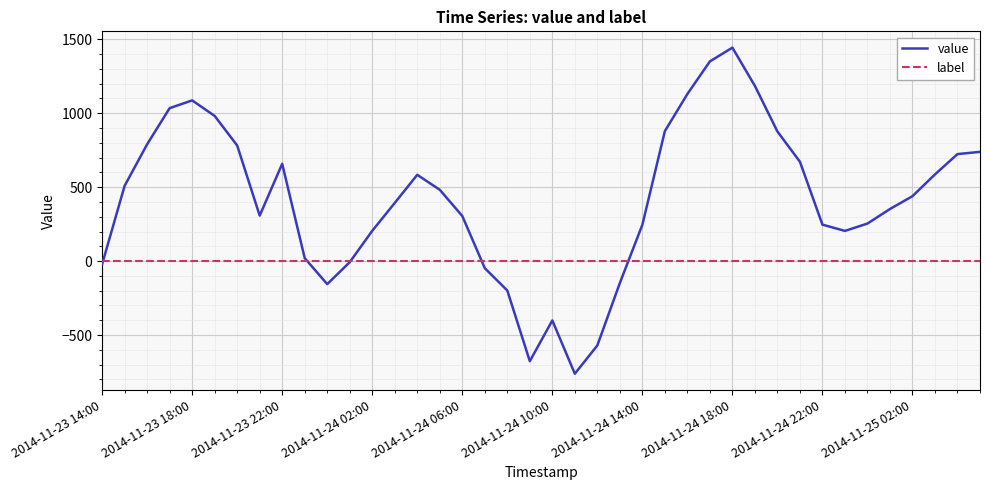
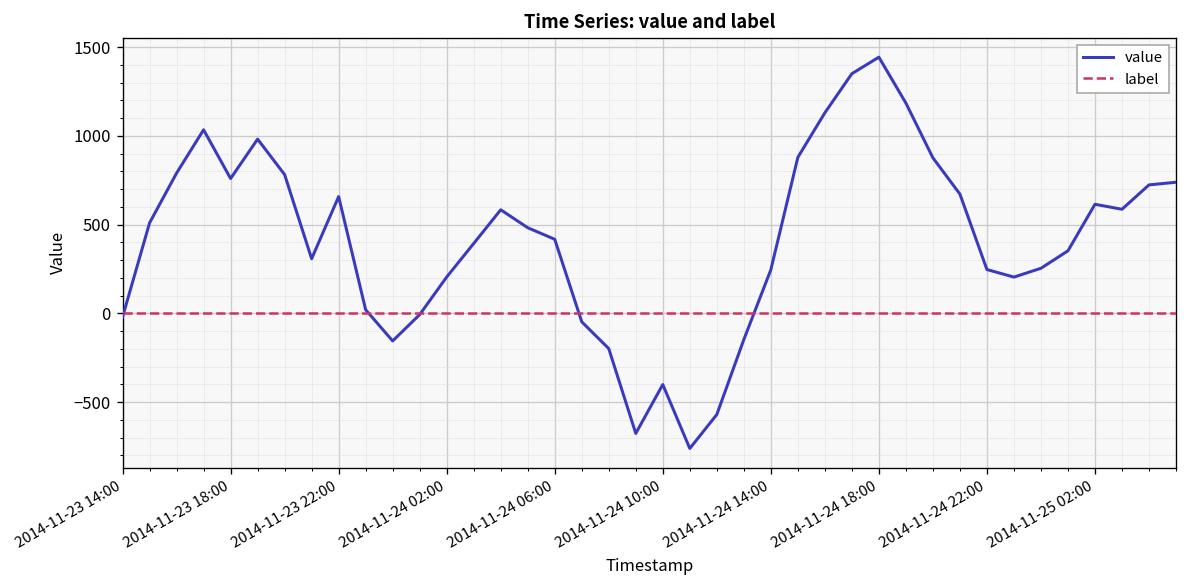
value, 2014-11-23 18:00: 1090 -> 760
value, 2014-11-24 06:00: 310 -> 420
value, 2014-11-25 02:00: 440 -> 610
